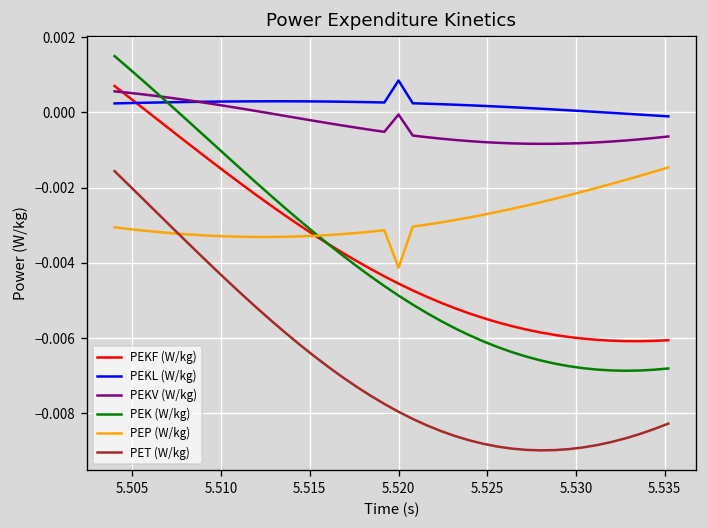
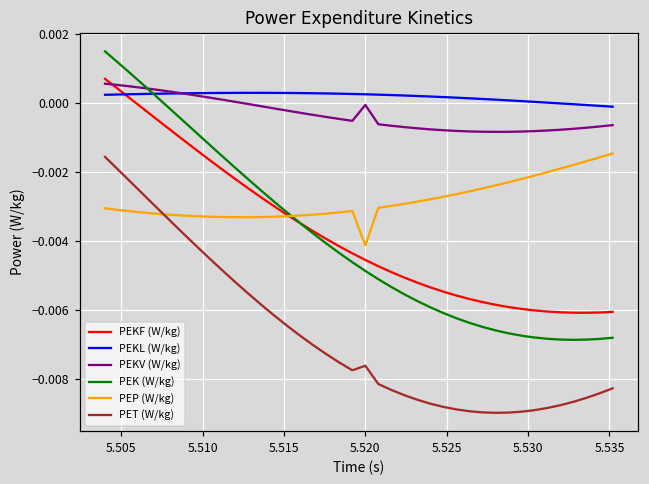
PEKL (W/kg), 5.520: 0.0008 -> 0.0003
PET (W/kg), 5.520: -0.0080 -> -0.0076
